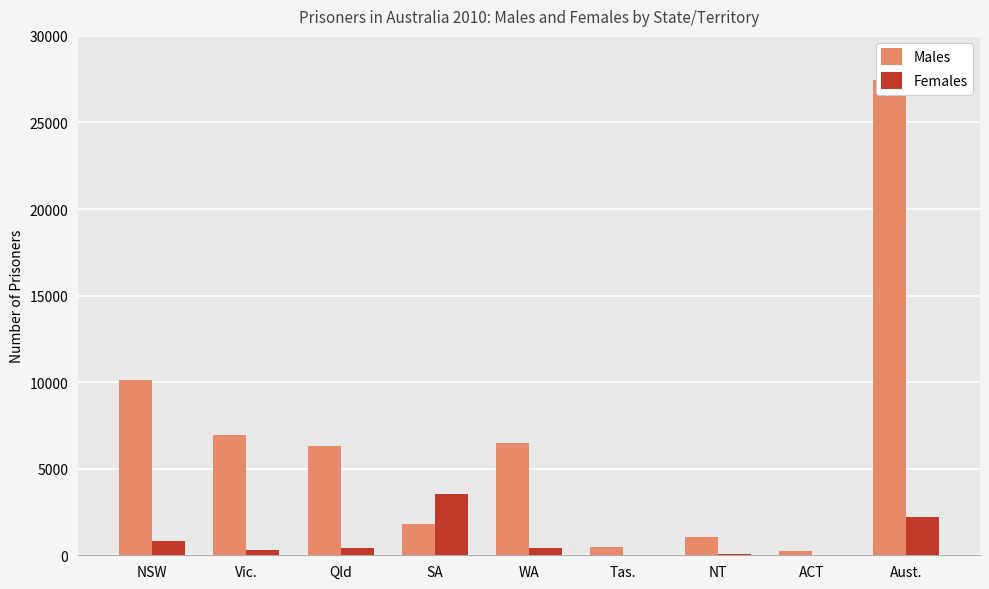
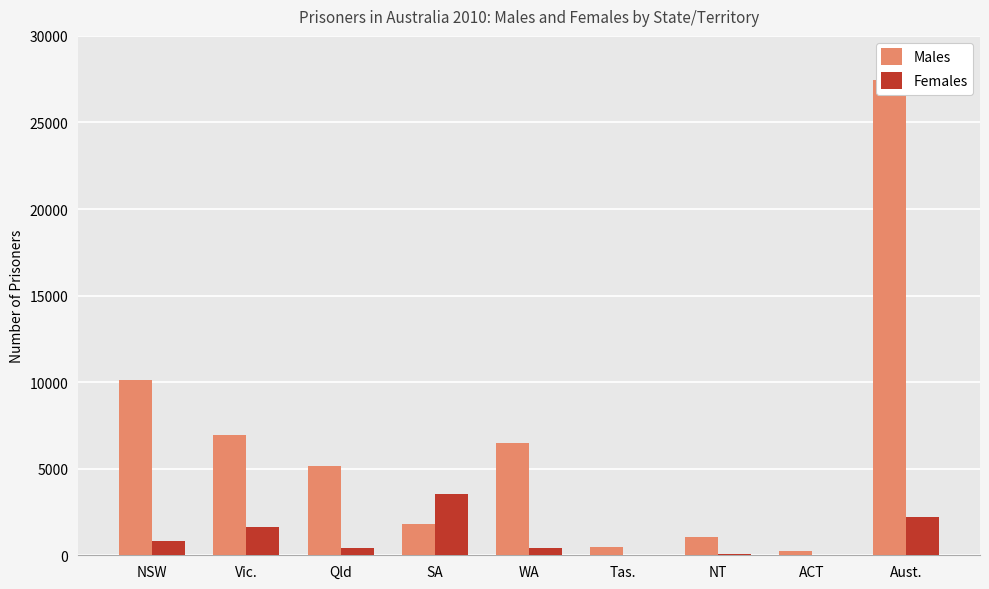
Females, Vic.: 300 -> 1600
Males, Qld: 6300 -> 5200
